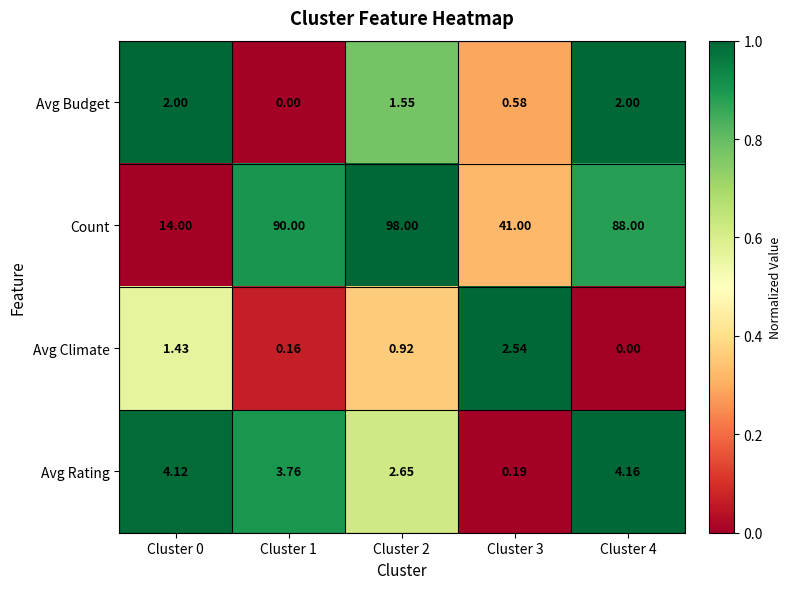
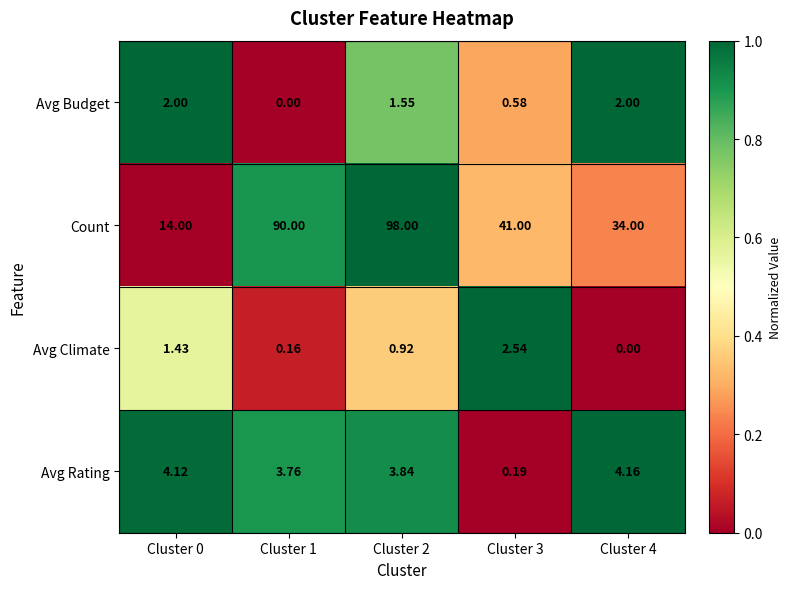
Count, Cluster 4: 88.00 -> 34.00
Avg Rating, Cluster 2: 2.65 -> 3.84
